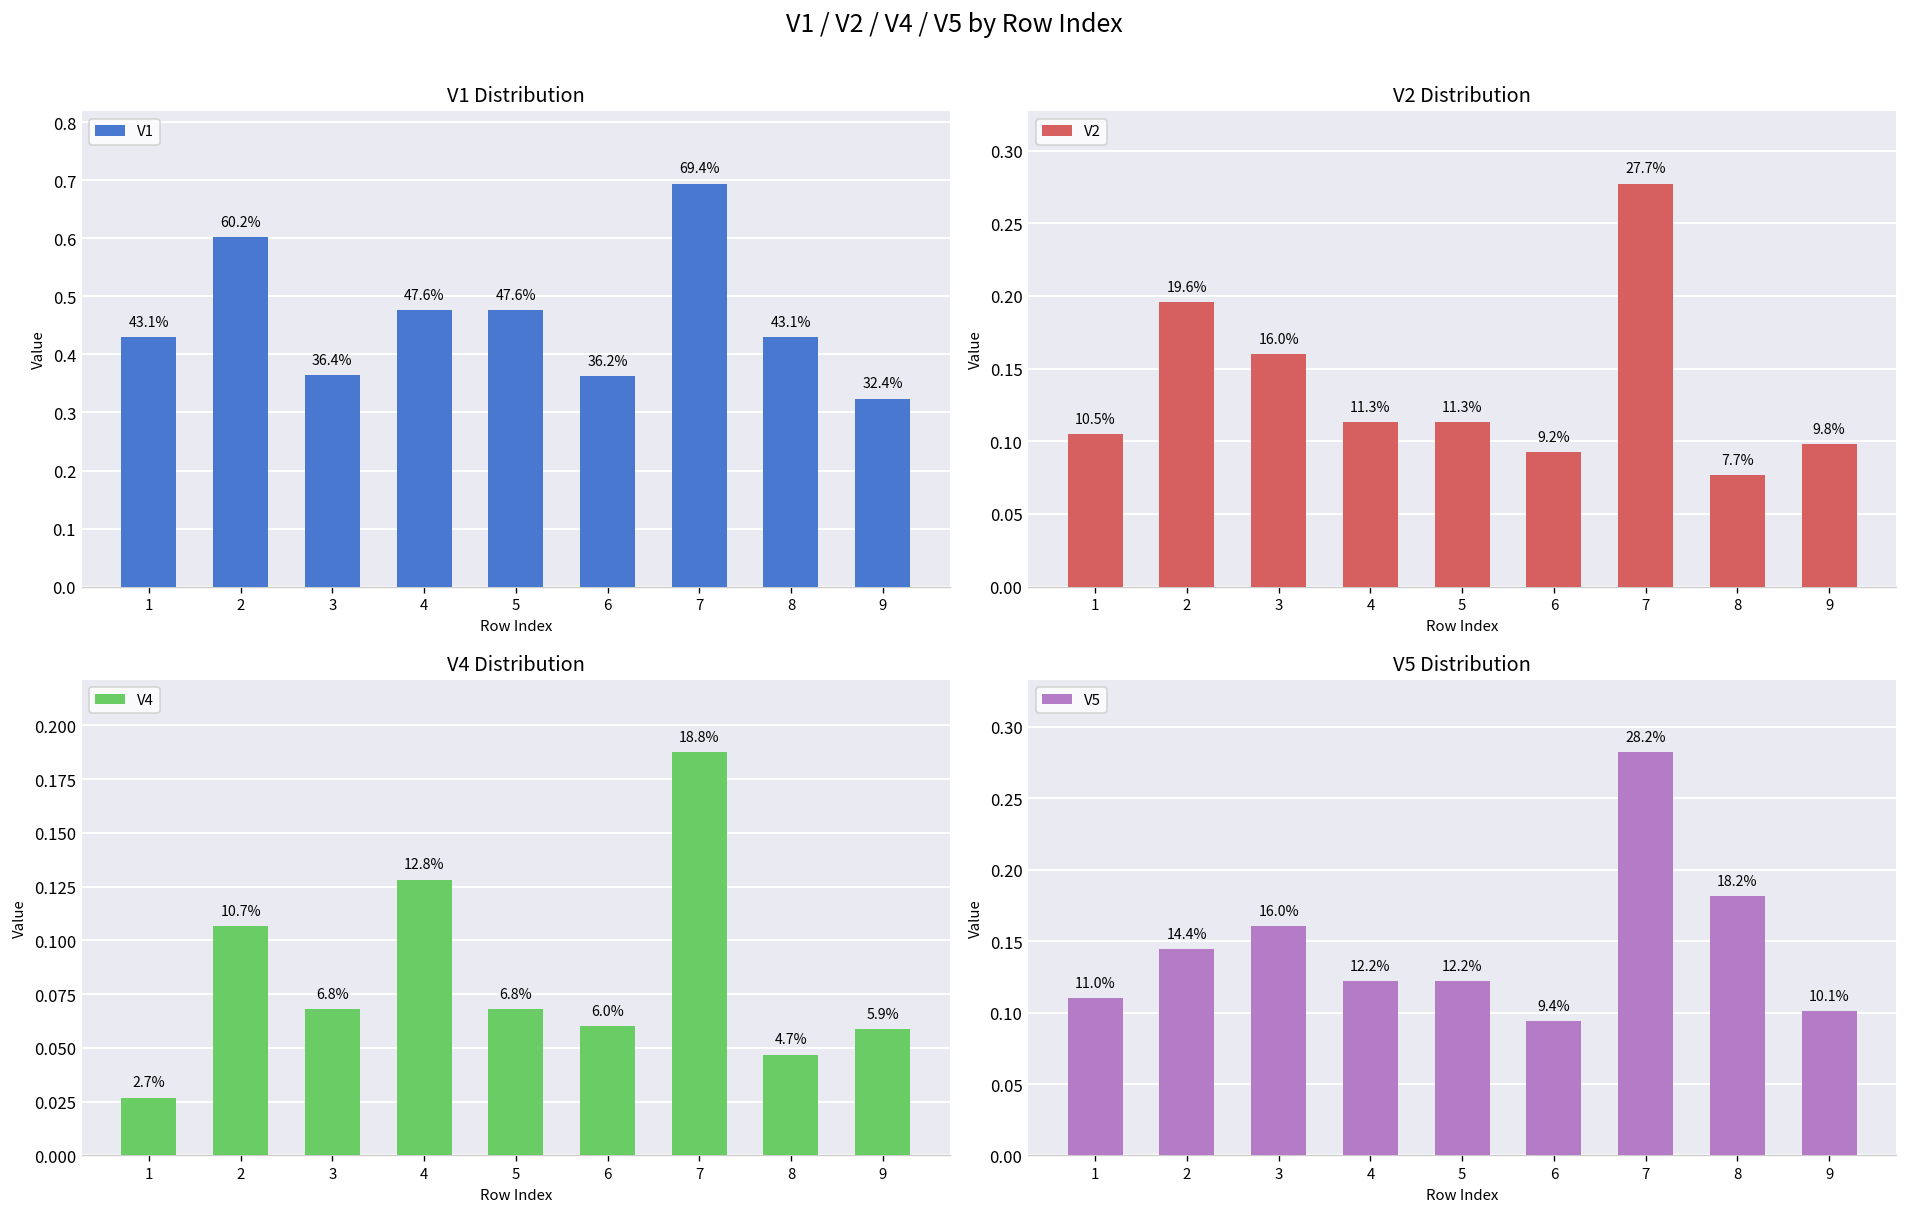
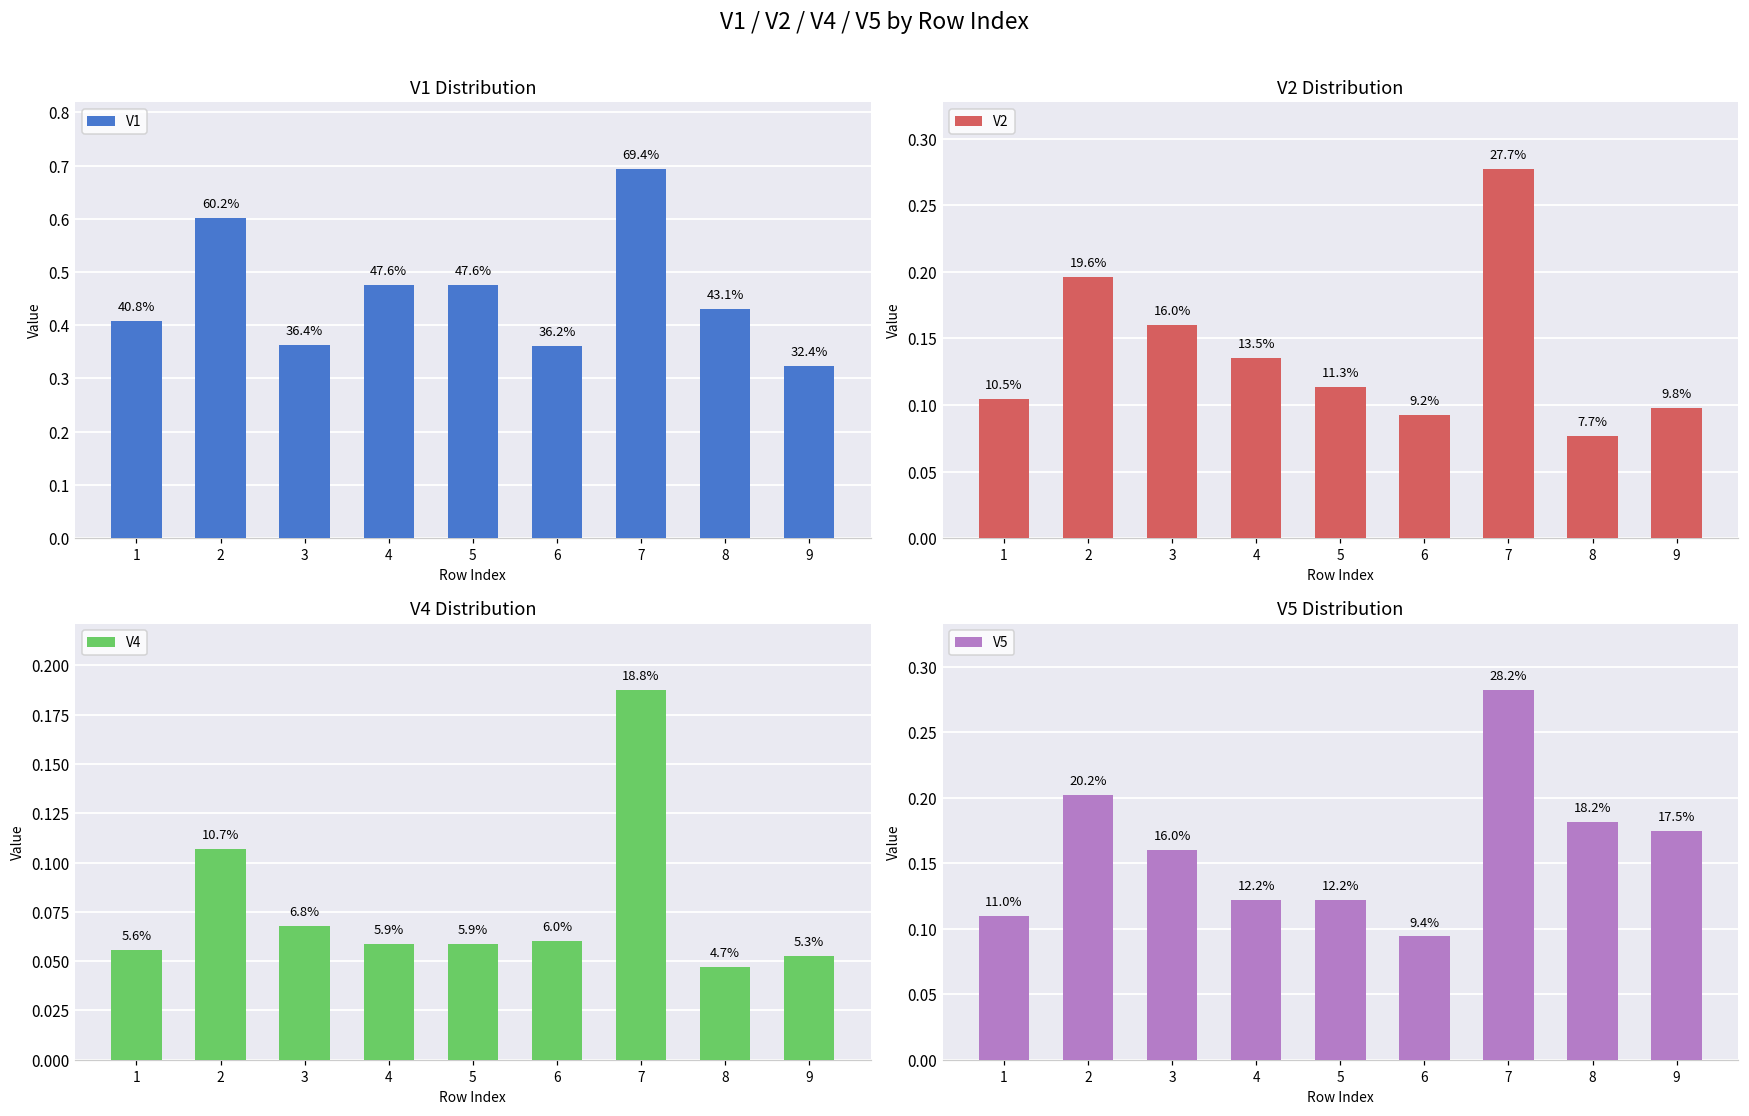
V1 Distribution, 1: 43.1% -> 40.8%
V2 Distribution, 4: 11.3% -> 13.5%
V4 Distribution, 1: 2.7% -> 5.6%
V4 Distribution, 4: 12.8% -> 5.9%
V4 Distribution, 5: 6.8% -> 5.9%
V4 Distribution, 9: 5.9% -> 5.3%
V5 Distribution, 2: 14.4% -> 20.2%
V5 Distribution, 9: 10.1% -> 17.5%
